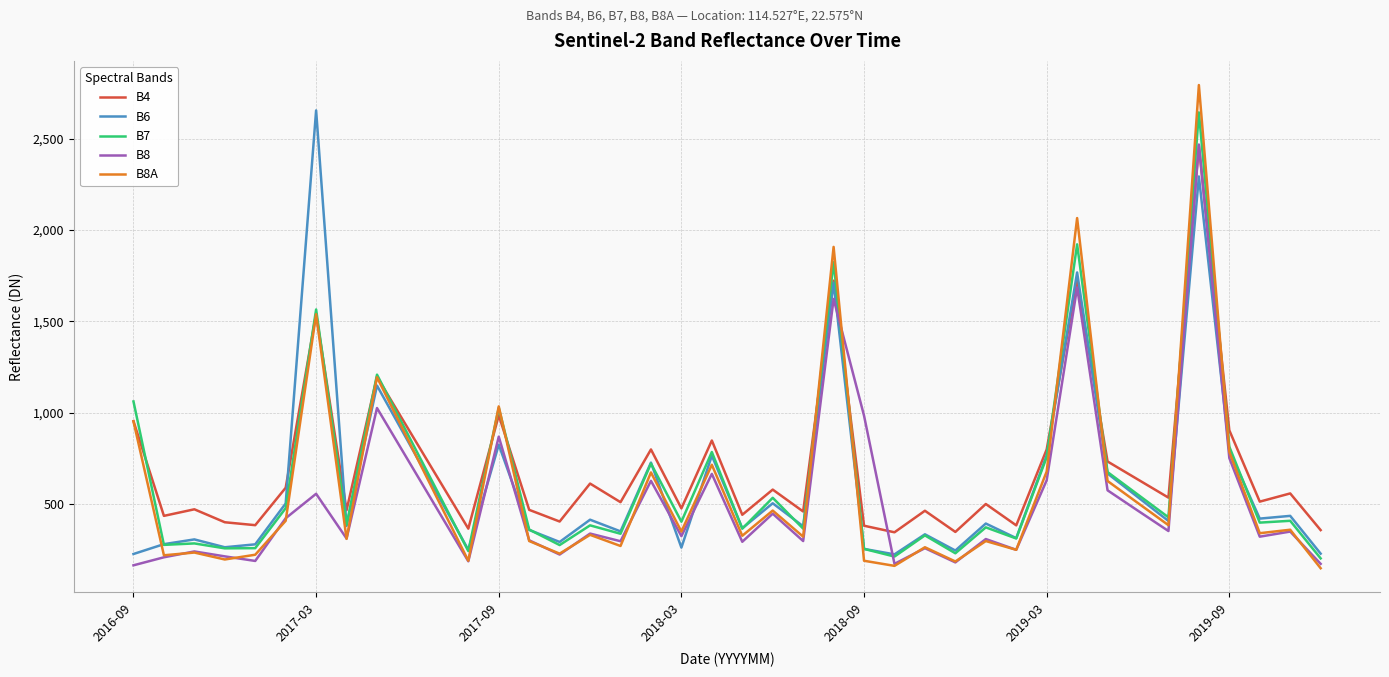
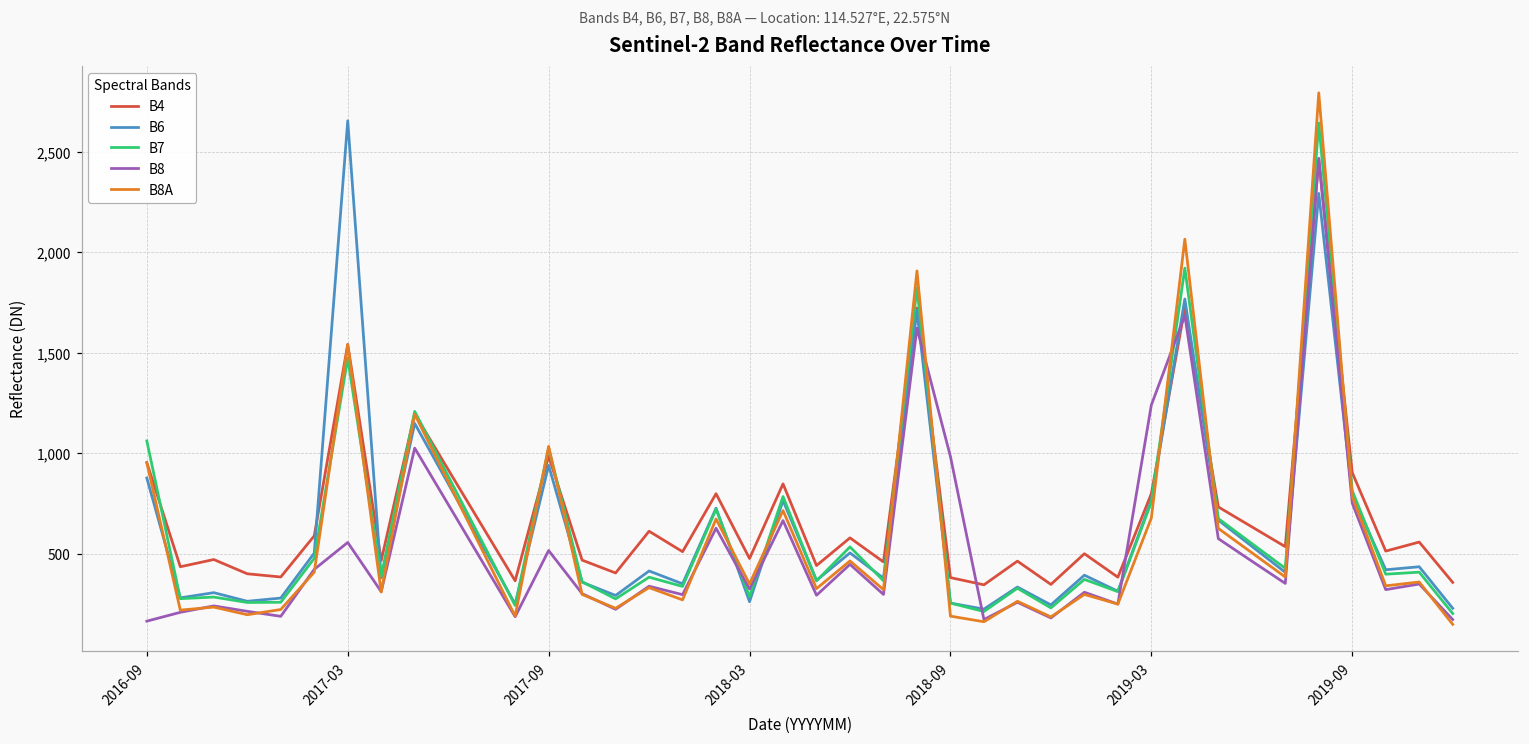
B6, 2016-09: 230 -> 880
B7, 2017-03: 1,570 -> 1,470
B6, 2017-09: 820 -> 940
B8, 2017-09: 870 -> 520
B7, 2018-03: 400 -> 290
B8, 2019-03: 630 -> 1,240
